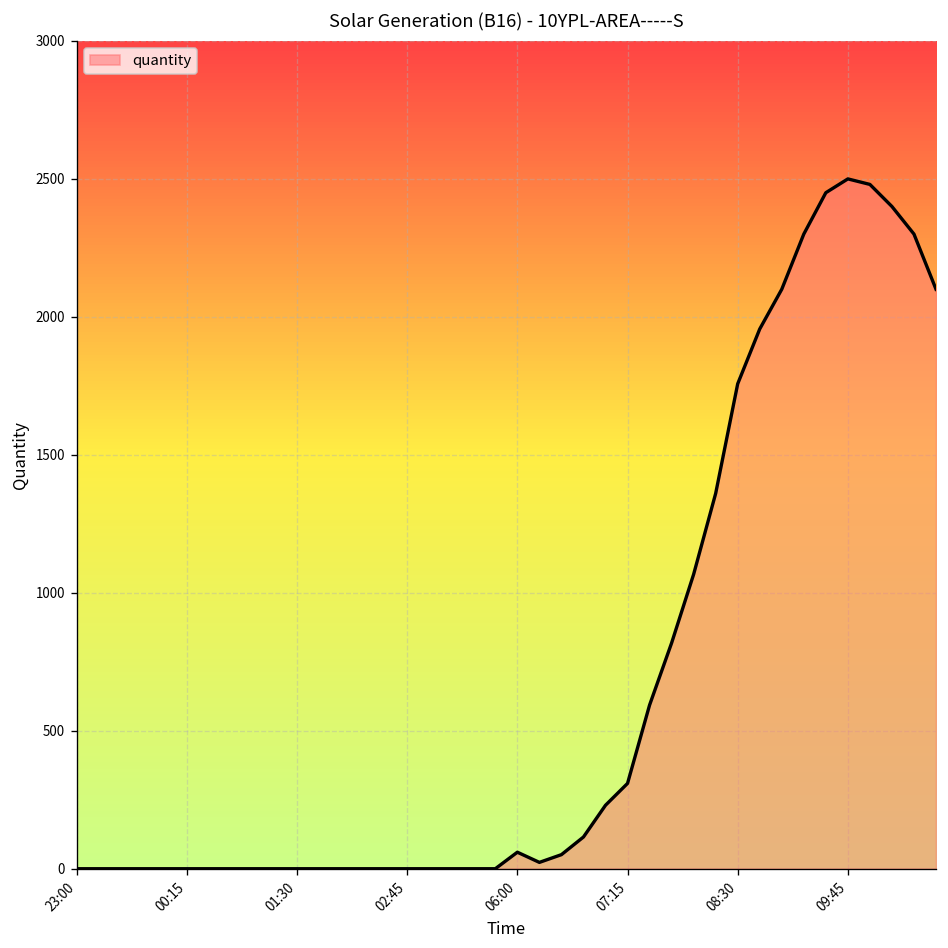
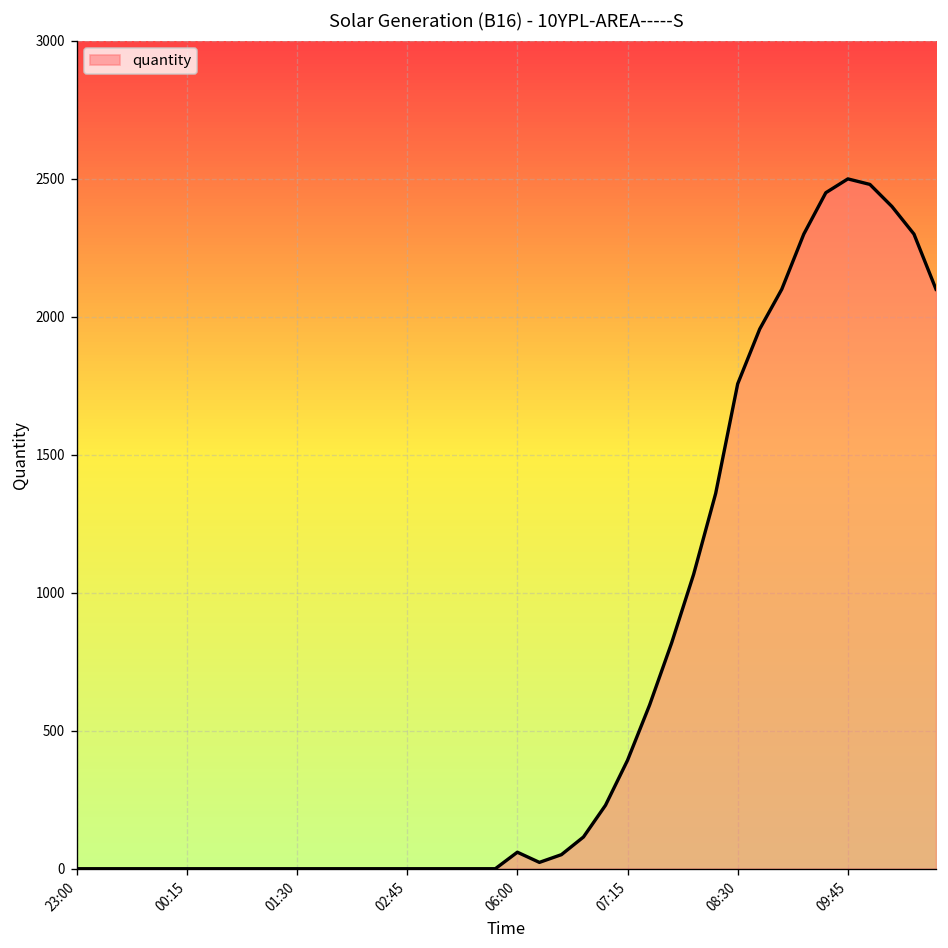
07:15: 310 -> 390
